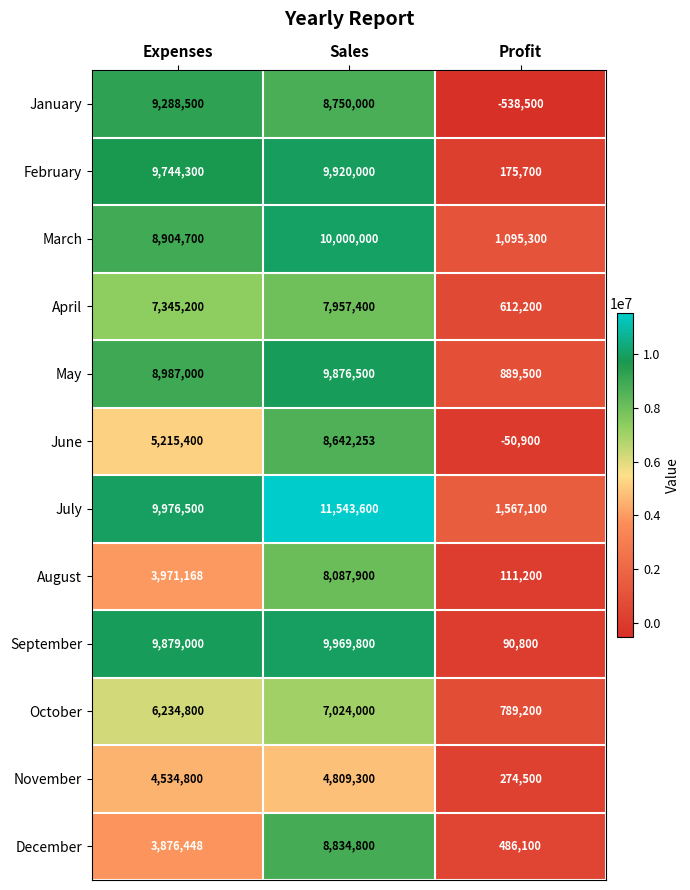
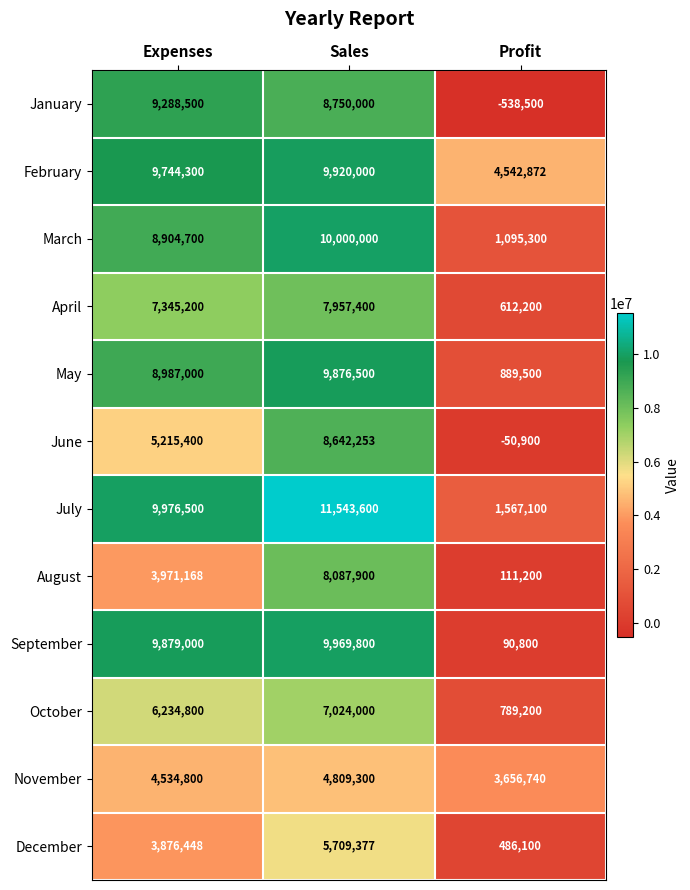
February, Profit: 175,700 -> 4,542,872
November, Profit: 274,500 -> 3,656,740
December, Sales: 8,834,800 -> 5,709,377
